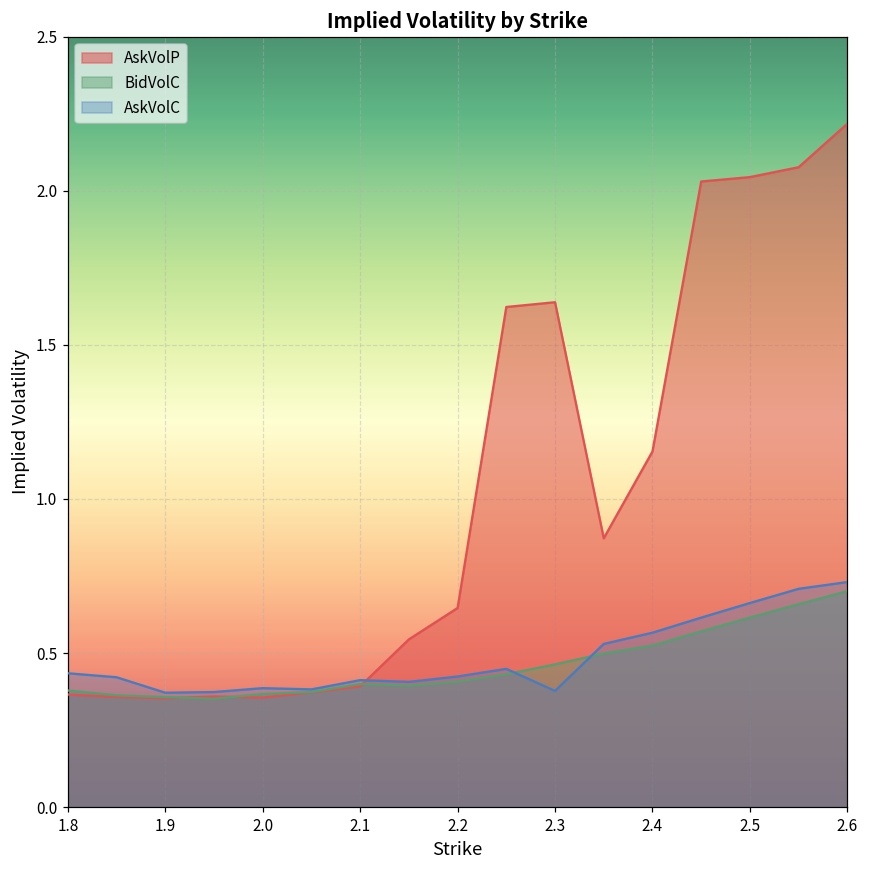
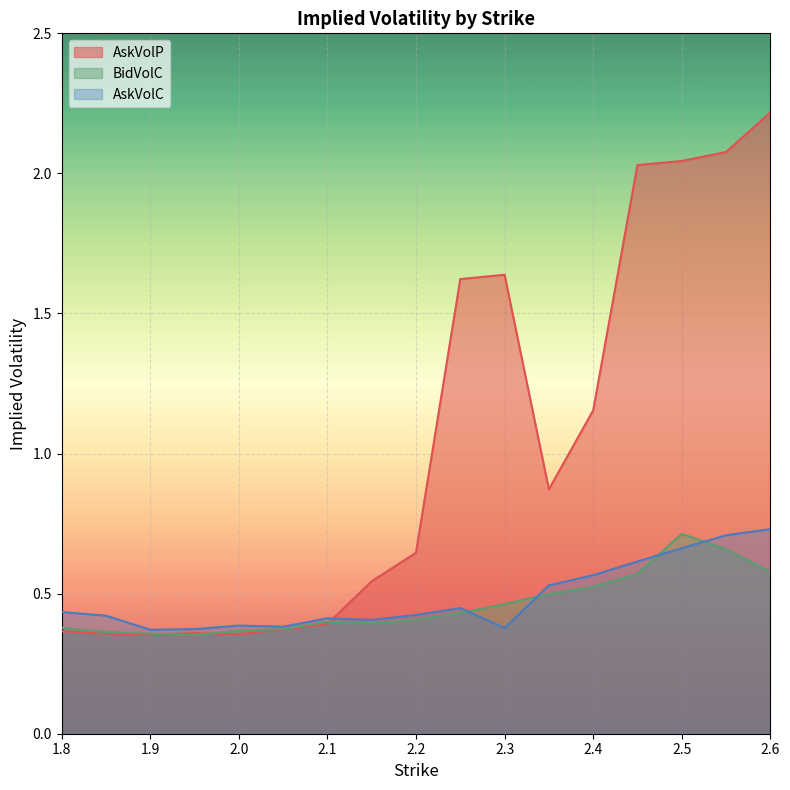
BidVolC, 2.5: 0.62 -> 0.71
BidVolC, 2.6: 0.70 -> 0.58
